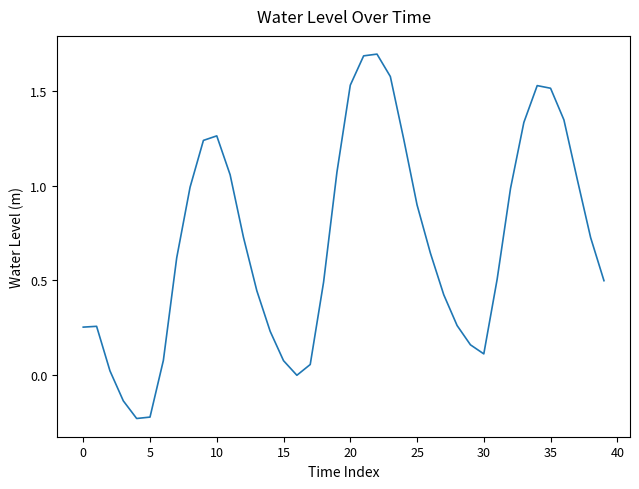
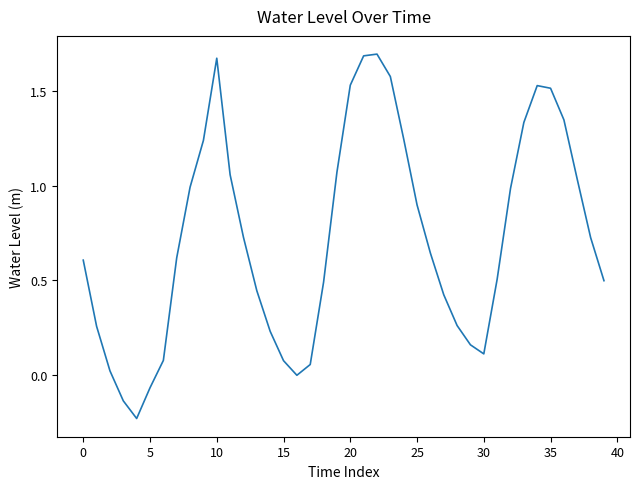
0: 0.25 -> 0.61
5: -0.22 -> -0.07
10: 1.26 -> 1.67
